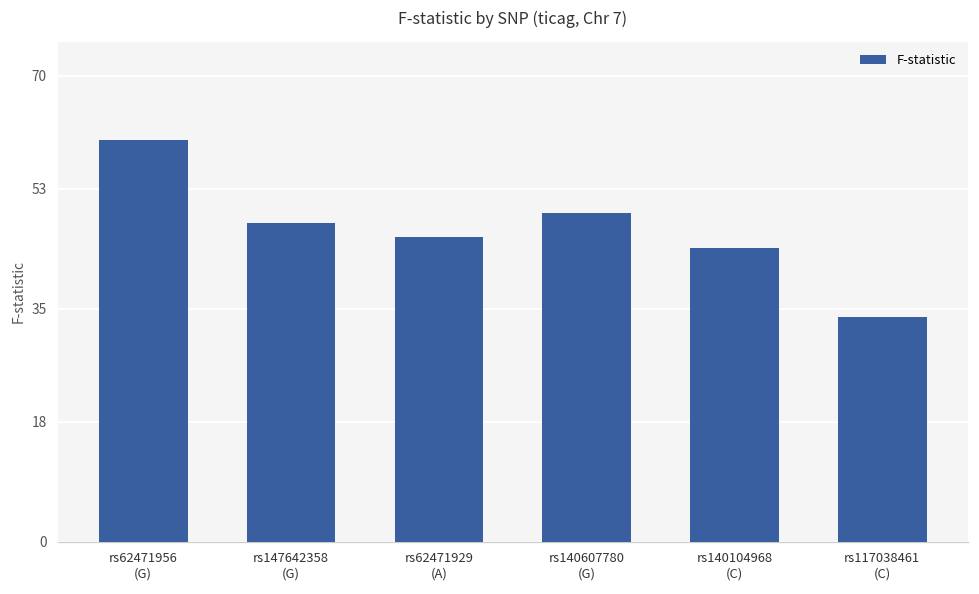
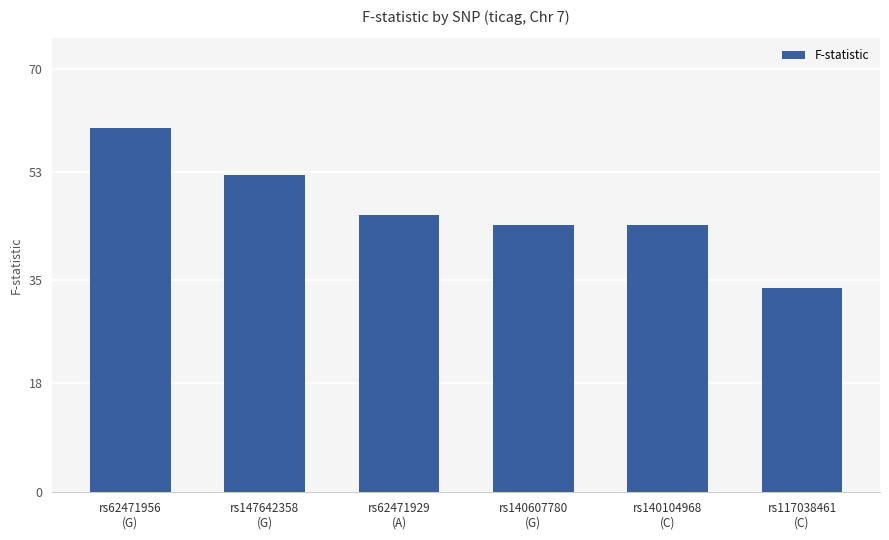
rs147642358 (G): 48 -> 52
rs140607780 (G): 49 -> 44
